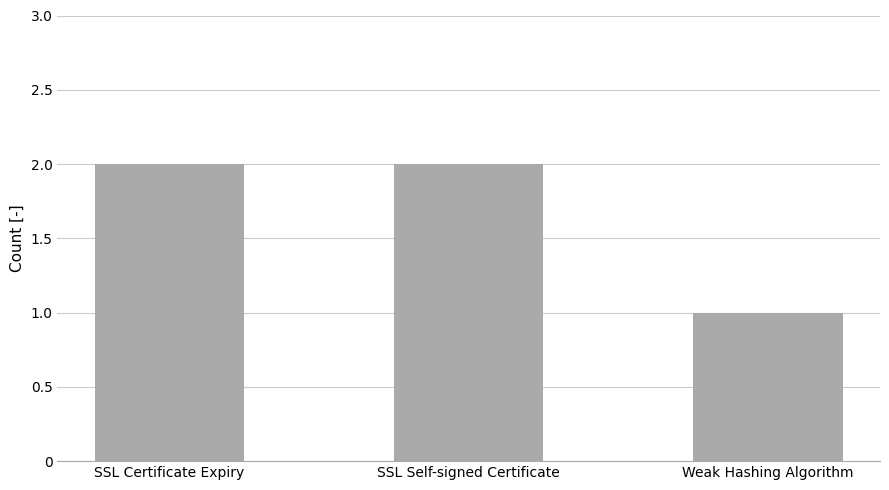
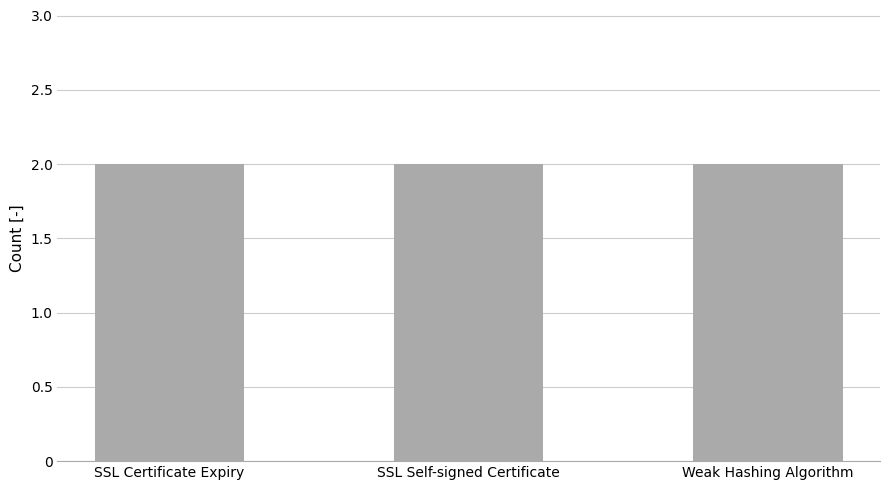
Weak Hashing Algorithm: 1 -> 2
